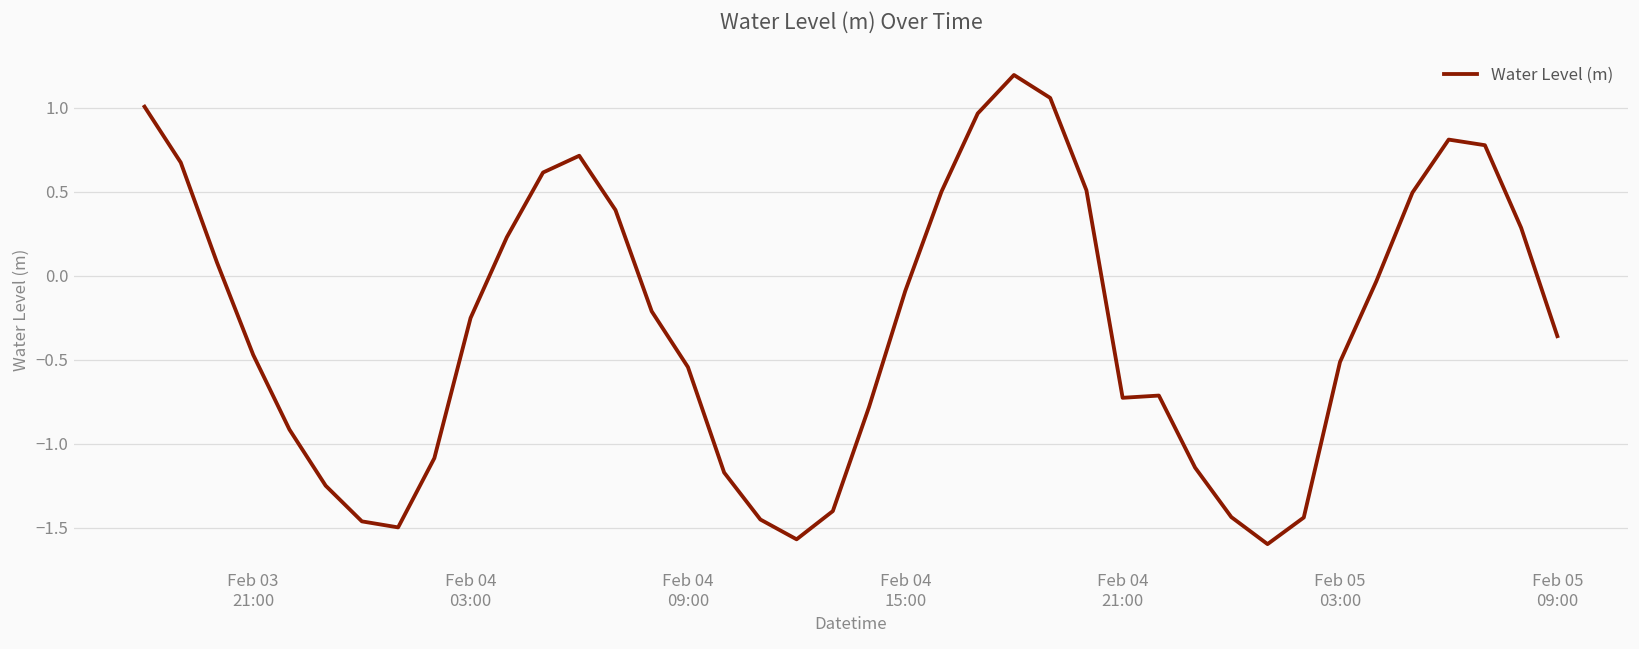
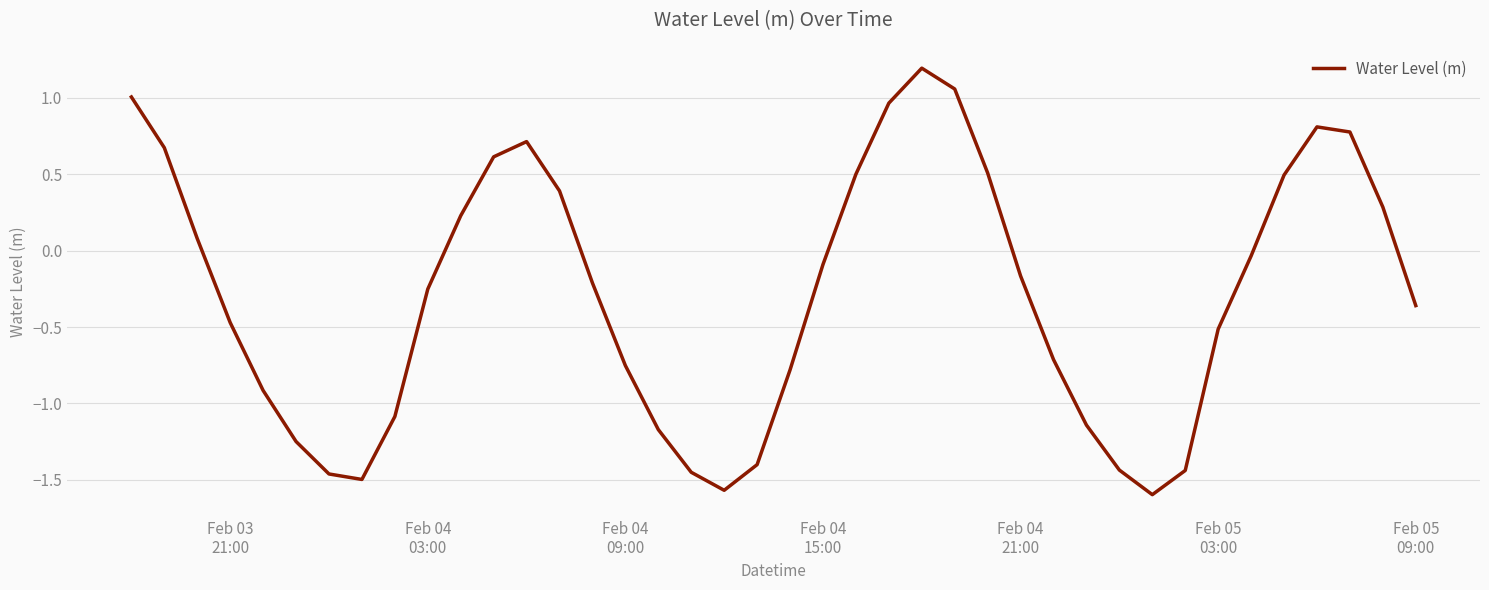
Feb 04 09:00: -0.54 -> -0.75
Feb 04 21:00: -0.73 -> -0.17
